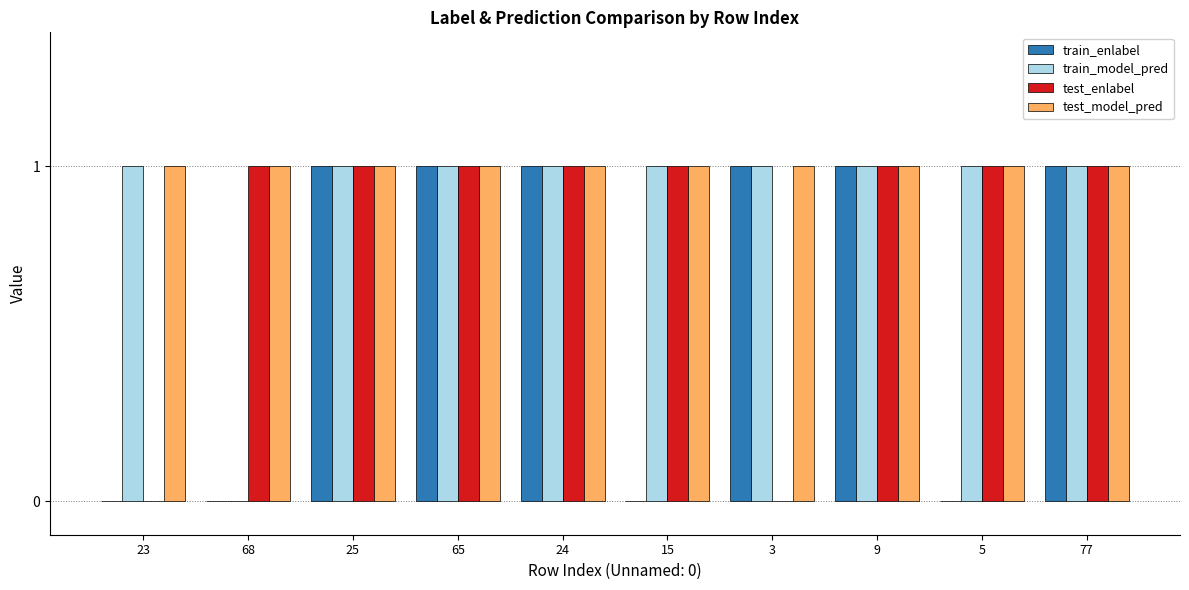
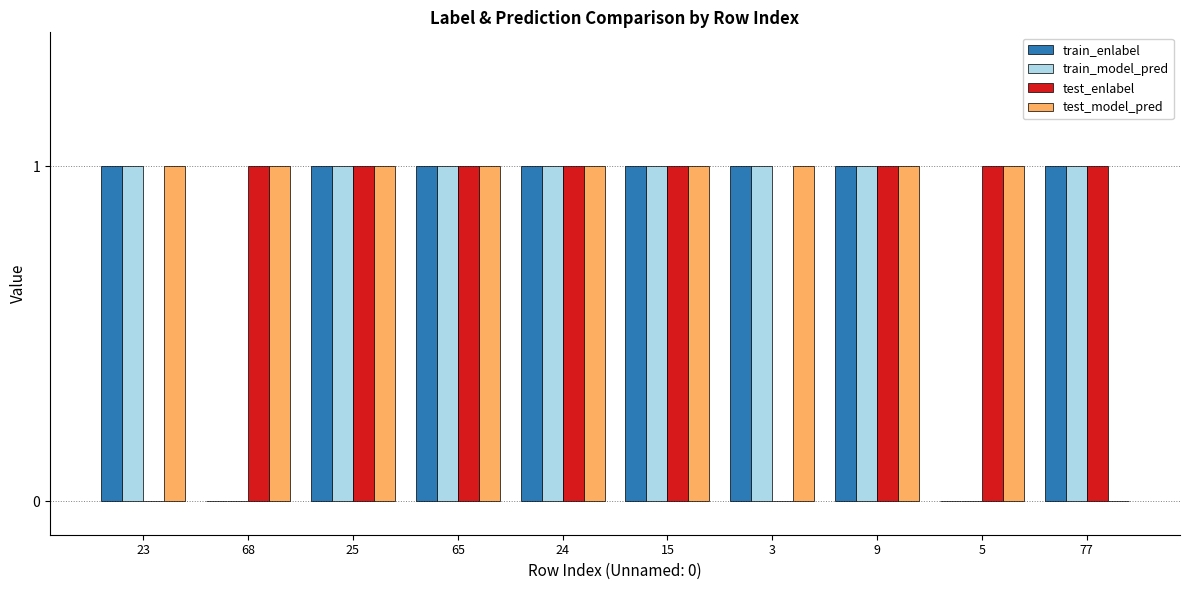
train_enlabel, 23: 0 -> 1
train_enlabel, 15: 0 -> 1
train_model_pred, 5: 1 -> 0
test_model_pred, 77: 1 -> 0
